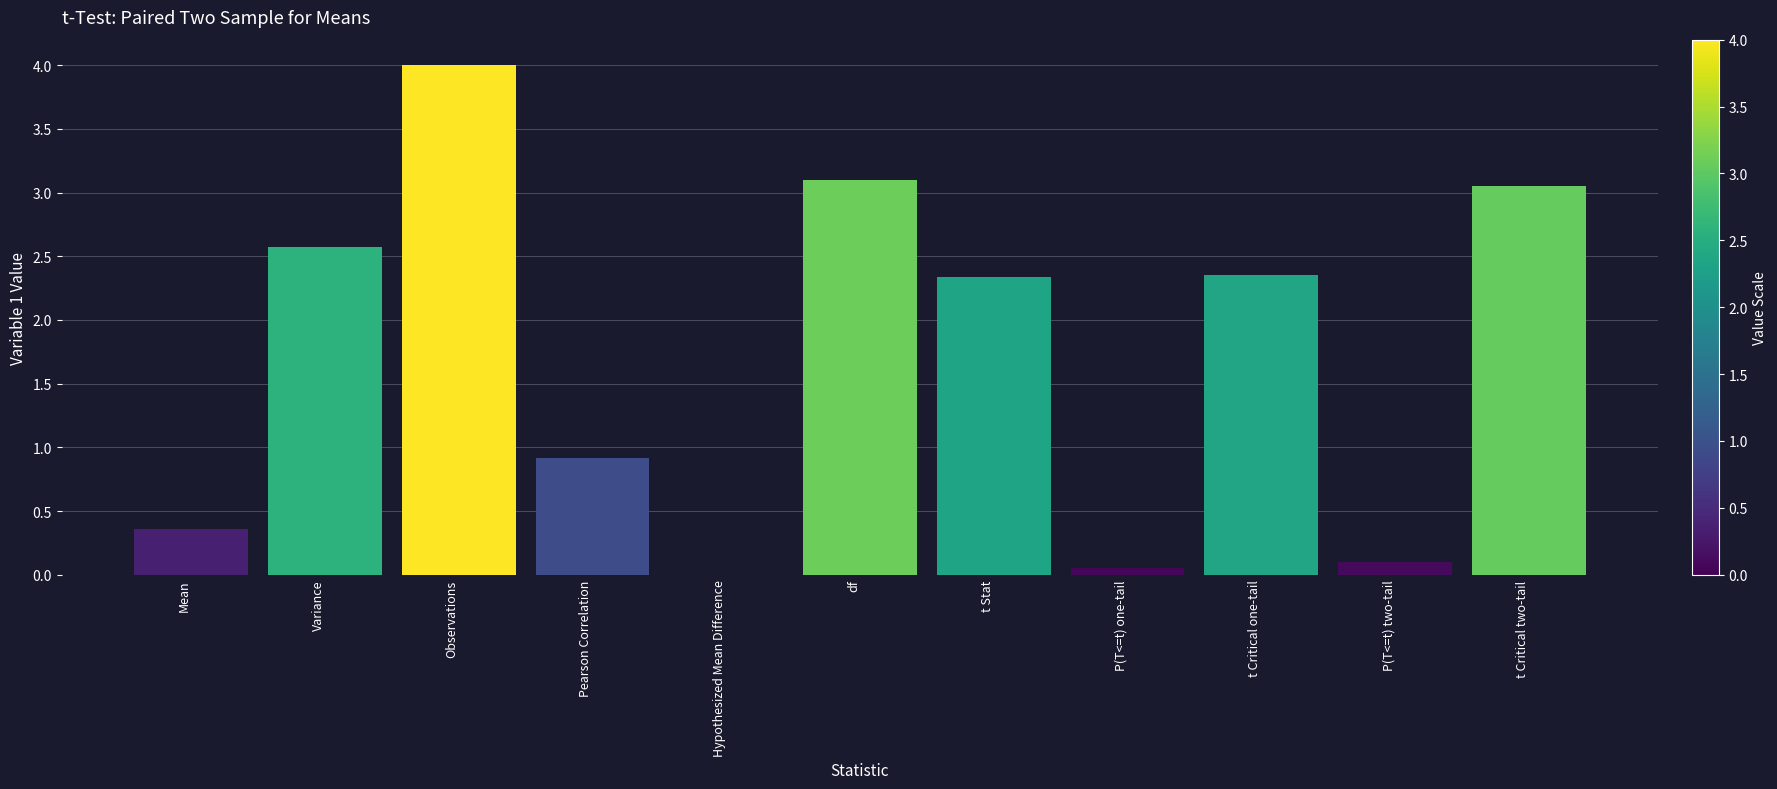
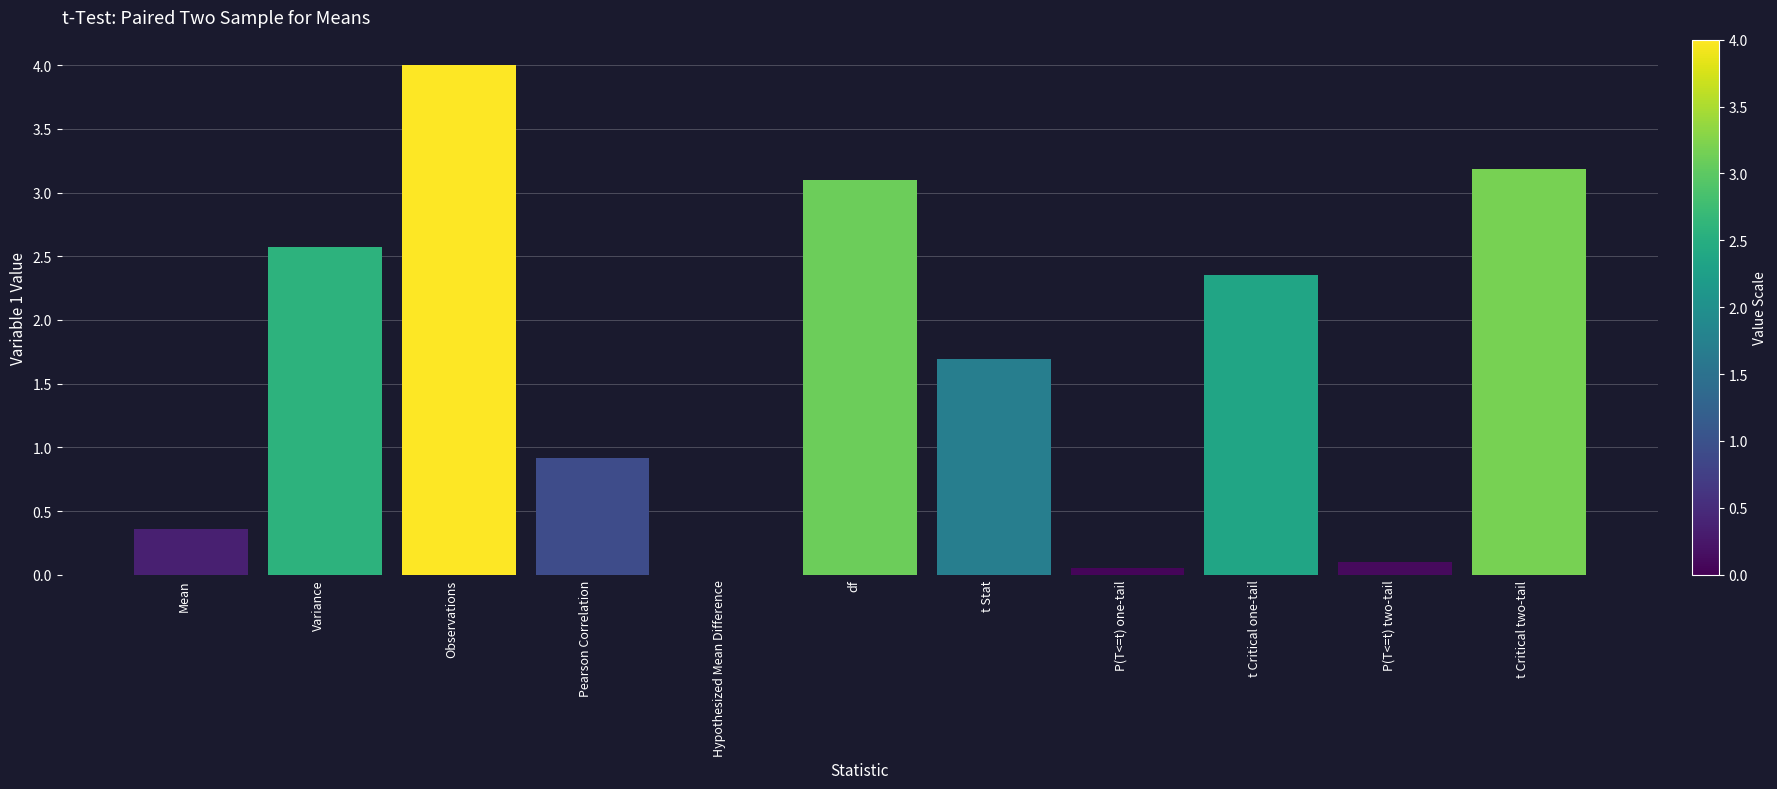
t Stat: 2.33 -> 1.69
t Critical two-tail: 3.05 -> 3.18
